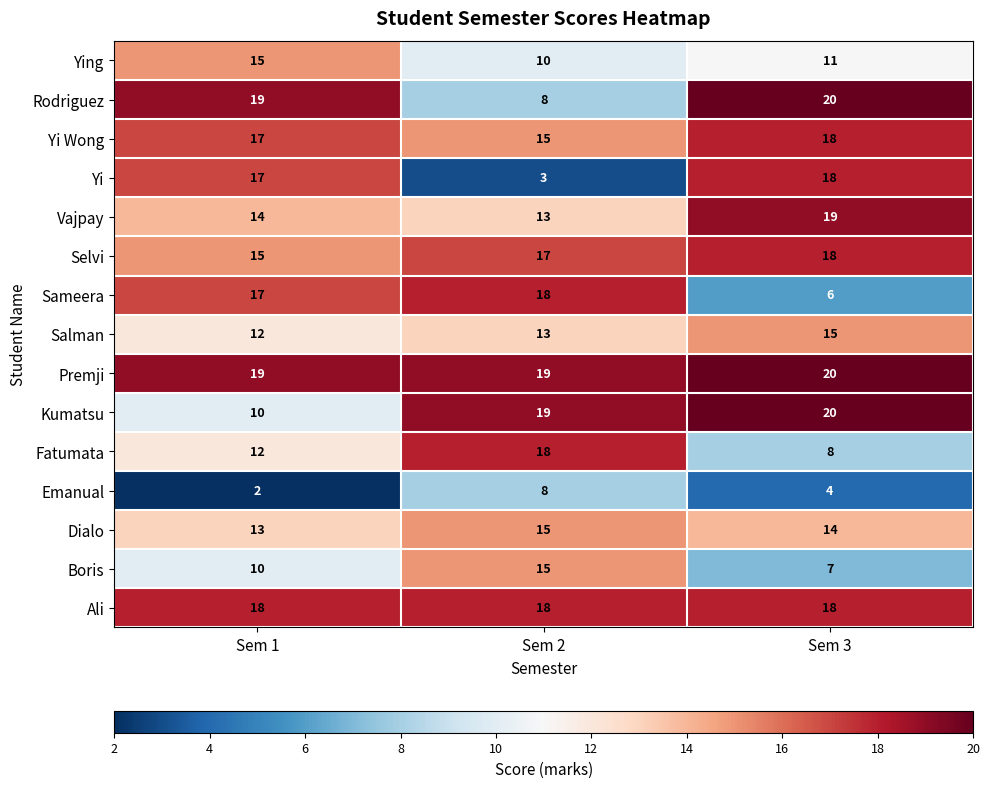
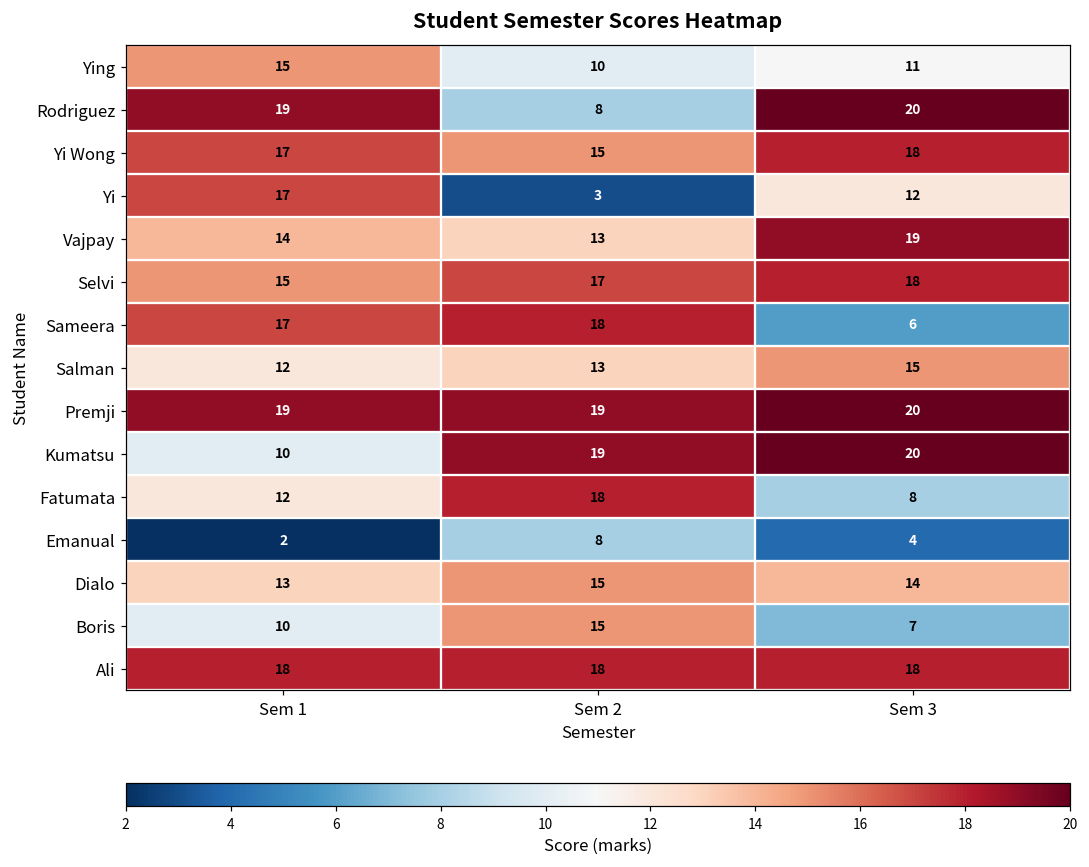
Yi, Sem 3: 18 -> 12
